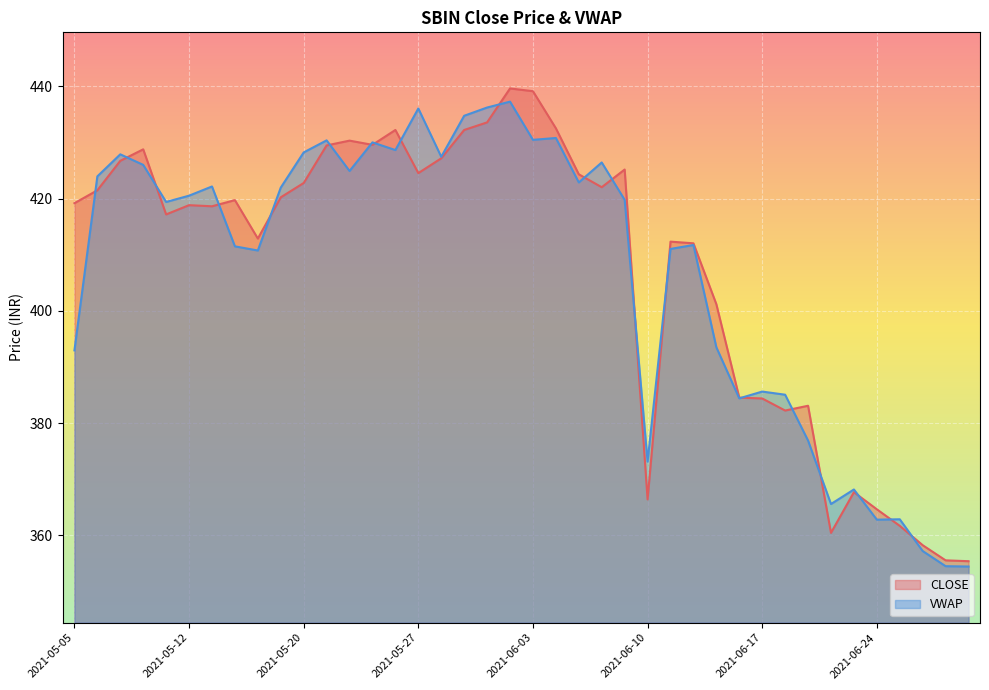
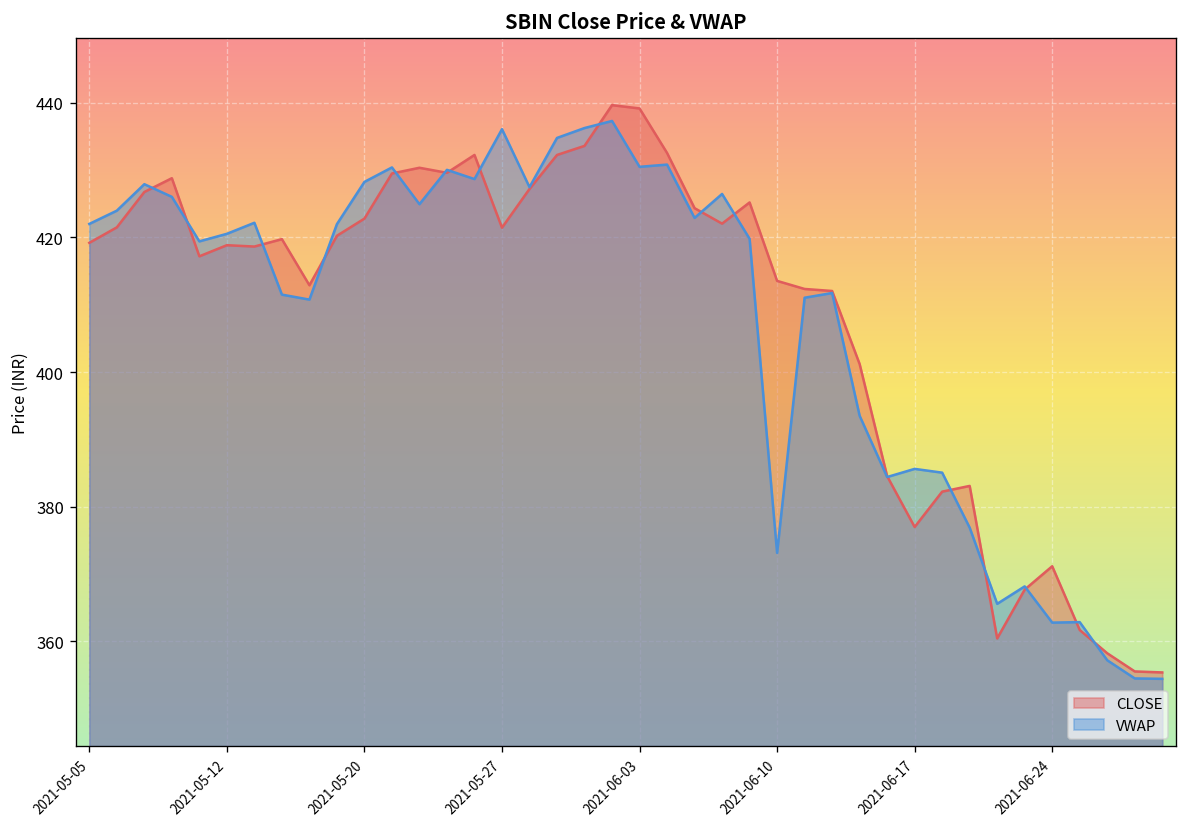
VWAP, 2021-05-05: 393 -> 422
CLOSE, 2021-05-27: 425 -> 421
CLOSE, 2021-06-10: 366 -> 414
CLOSE, 2021-06-17: 384 -> 377
CLOSE, 2021-06-24: 365 -> 371
